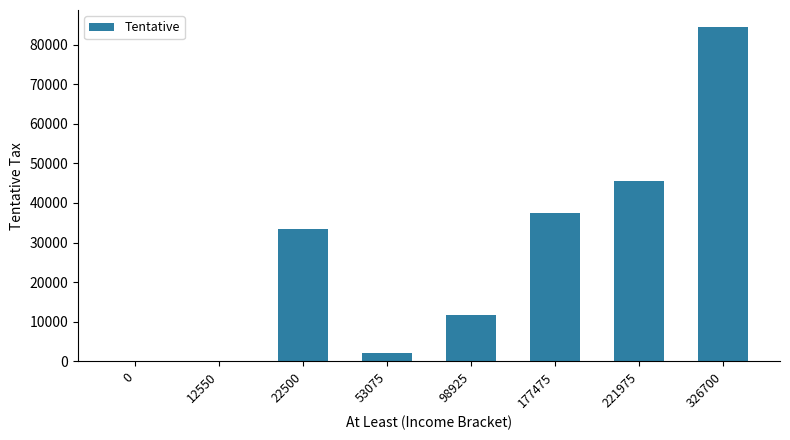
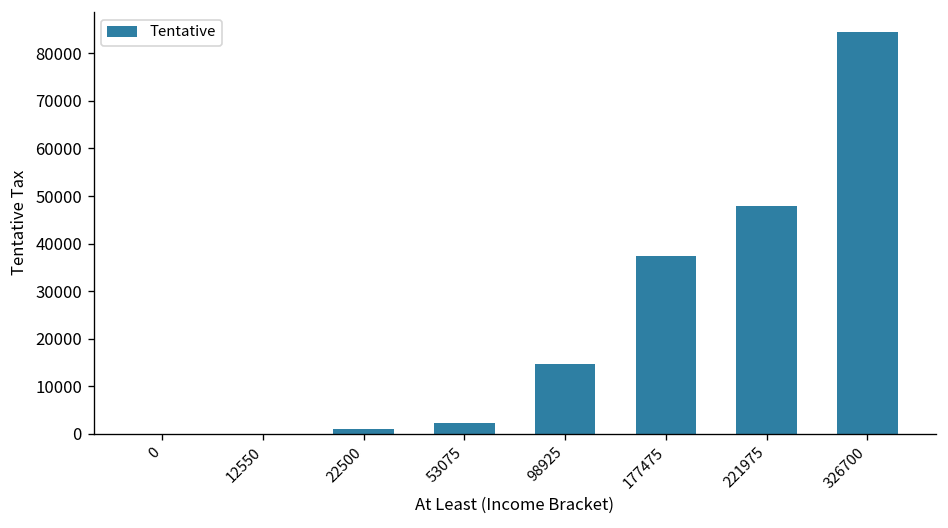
22500: 33000 -> 1000
98925: 12000 -> 15000
221975: 46000 -> 48000
